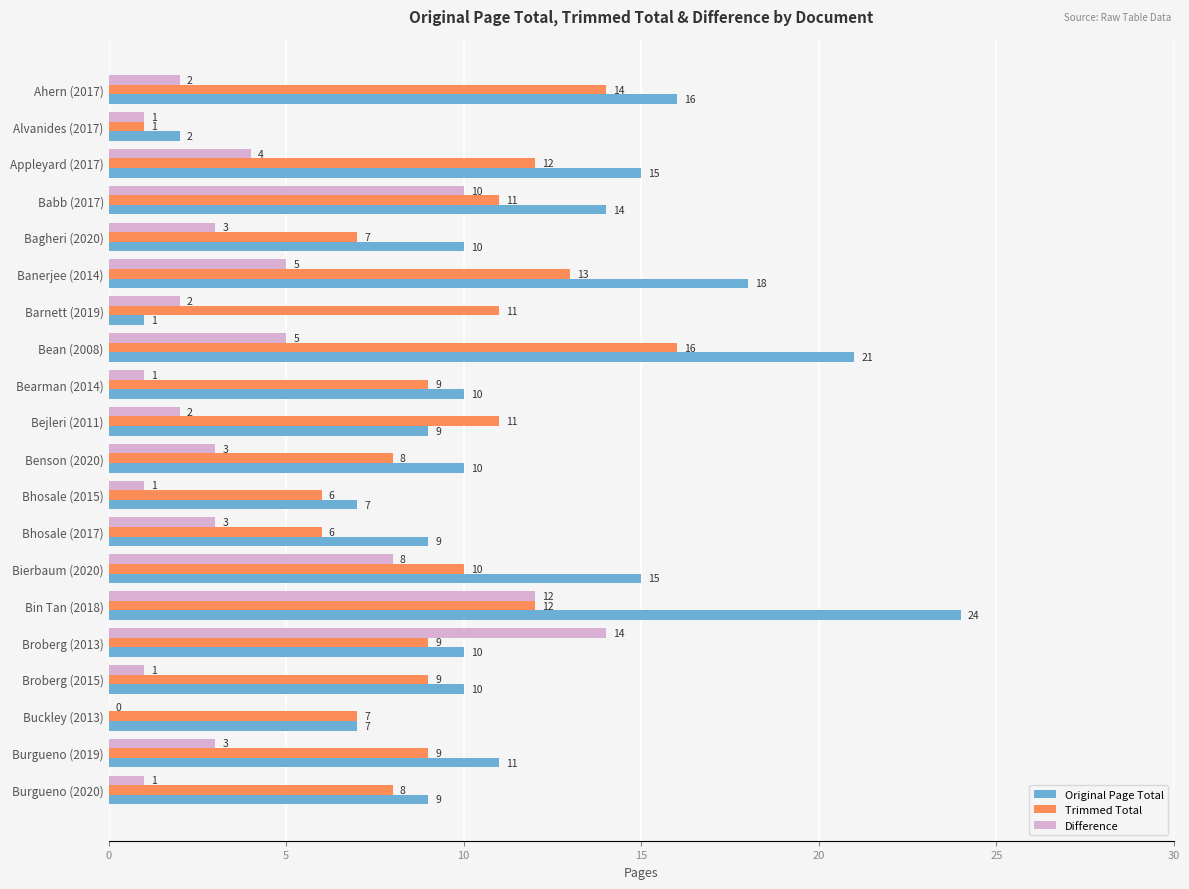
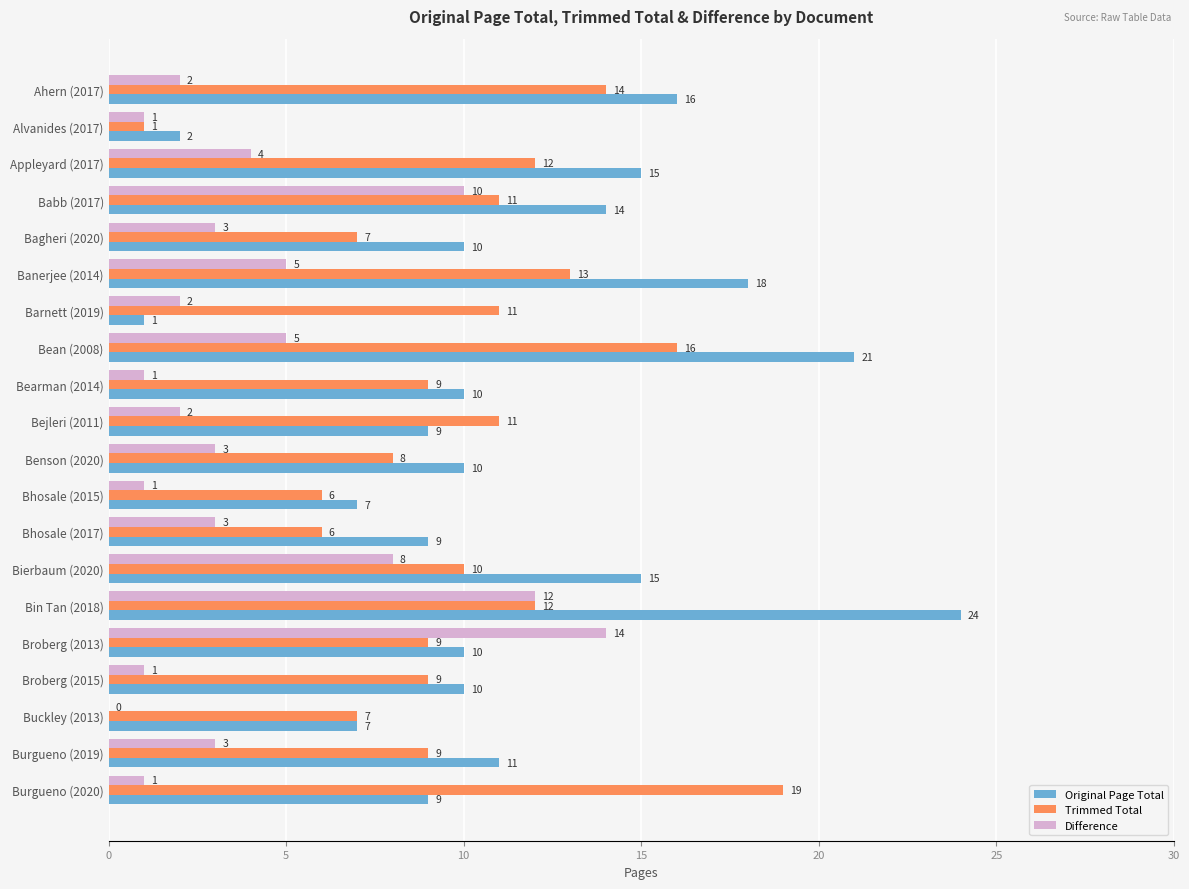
Trimmed Total, Burgueno (2020): 8 -> 19
